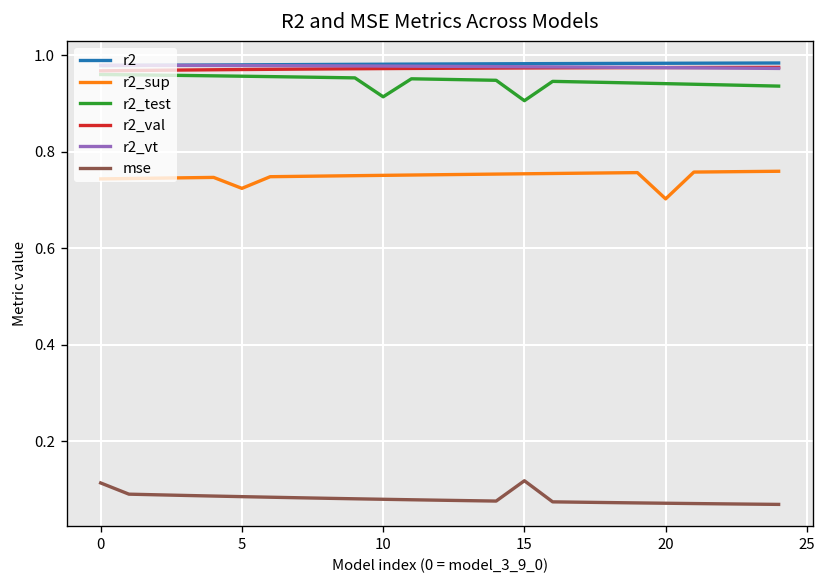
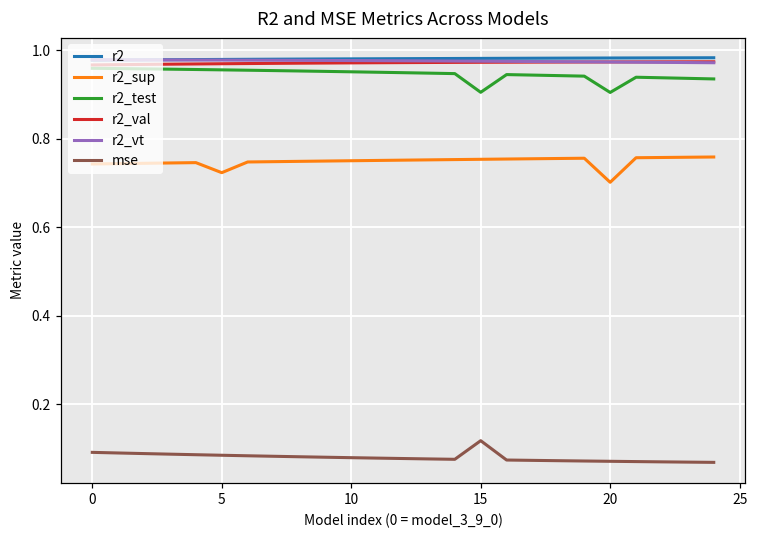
mse, 0: 0.11 -> 0.09
r2_test, 10: 0.91 -> 0.95
r2_test, 20: 0.94 -> 0.91
